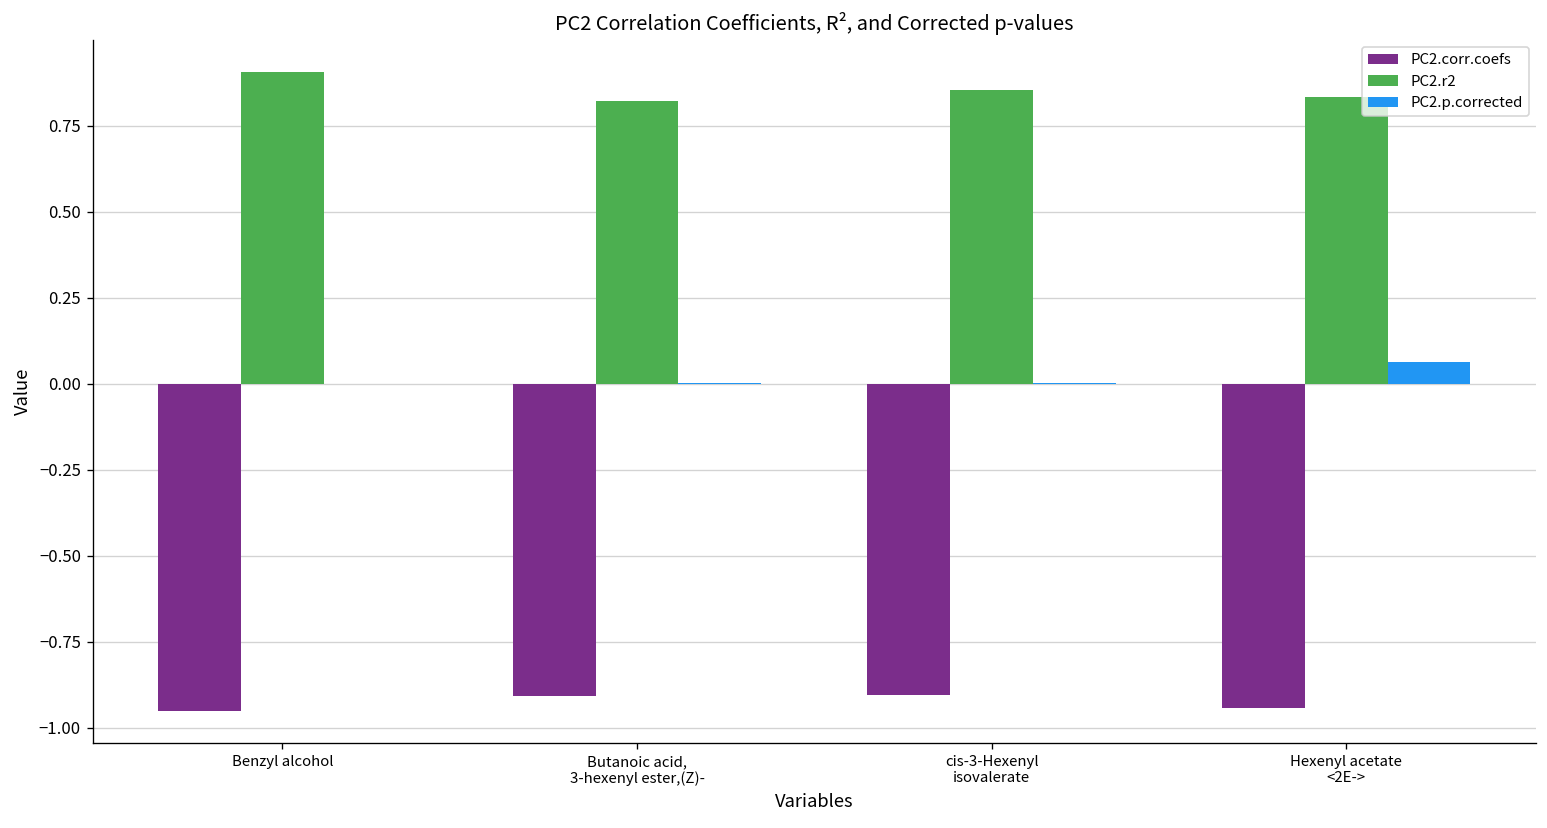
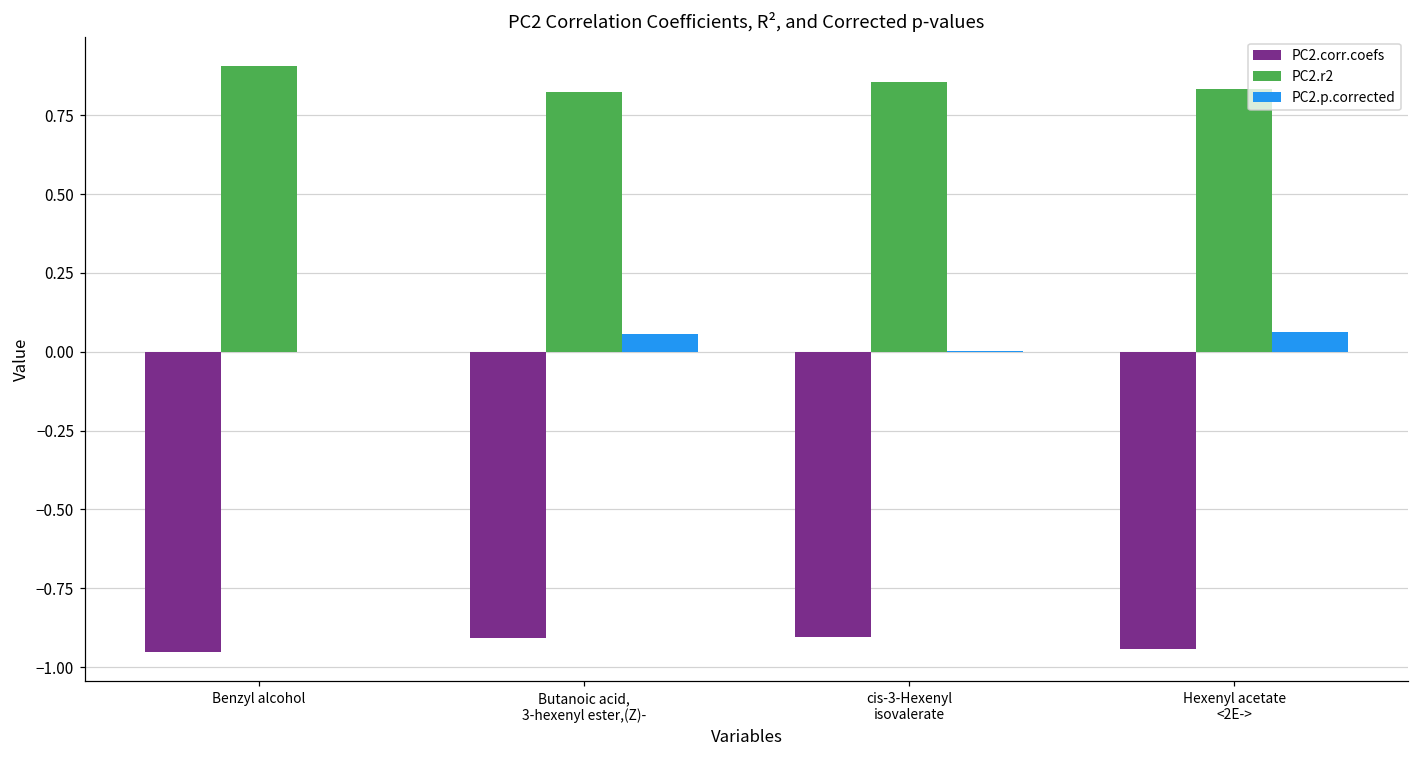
PC2.p.corrected, Butanoic acid, 3-hexenyl ester,(Z)-: 0.00 -> 0.06
